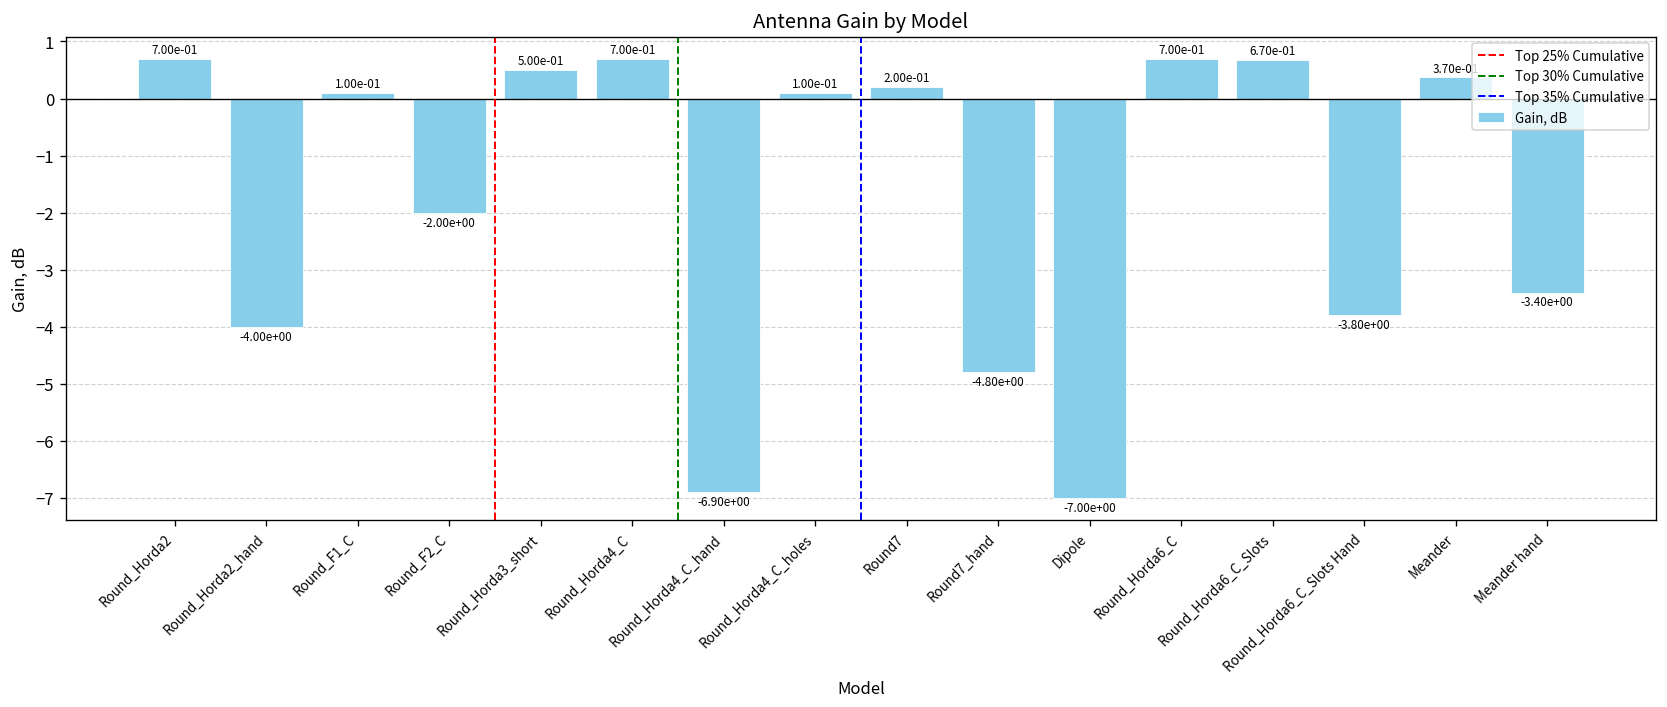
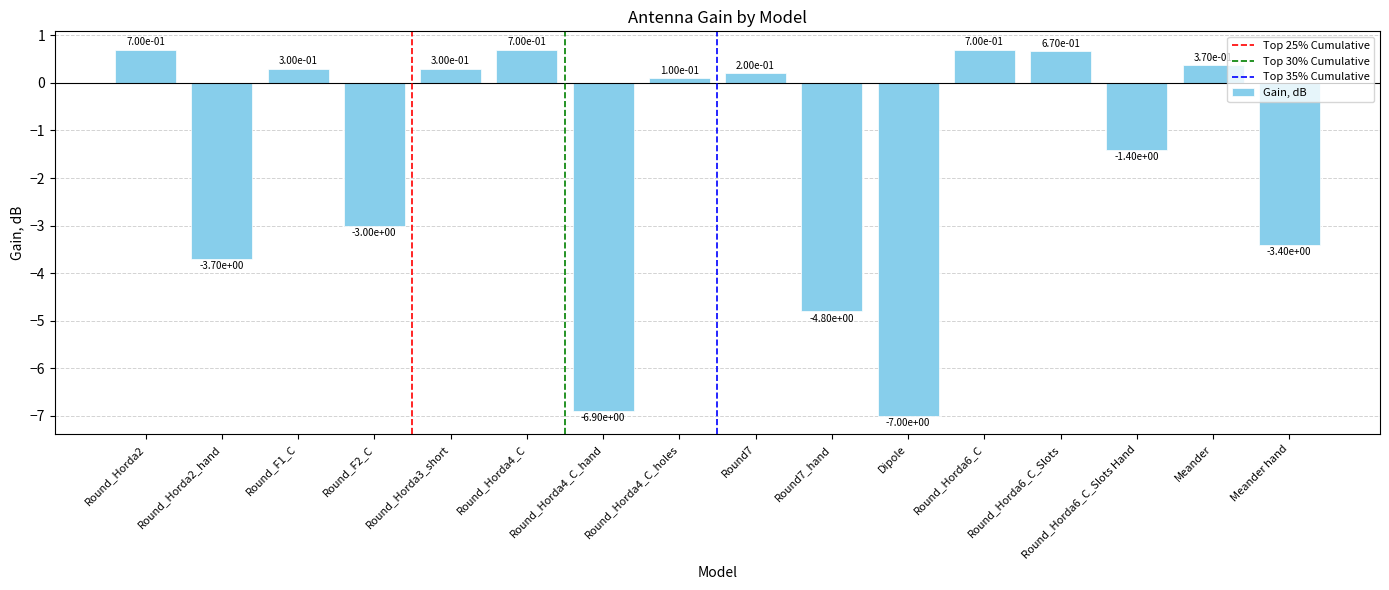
Round_Horda2_hand: -4.00e+00 -> -3.70e+00
Round_F1_C: 1.00e-01 -> 3.00e-01
Round_F2_C: -2.00e+00 -> -3.00e+00
Round_Horda3_short: 5.00e-01 -> 3.00e-01
Round_Horda6_C_Slots Hand: -3.80e+00 -> -1.40e+00
